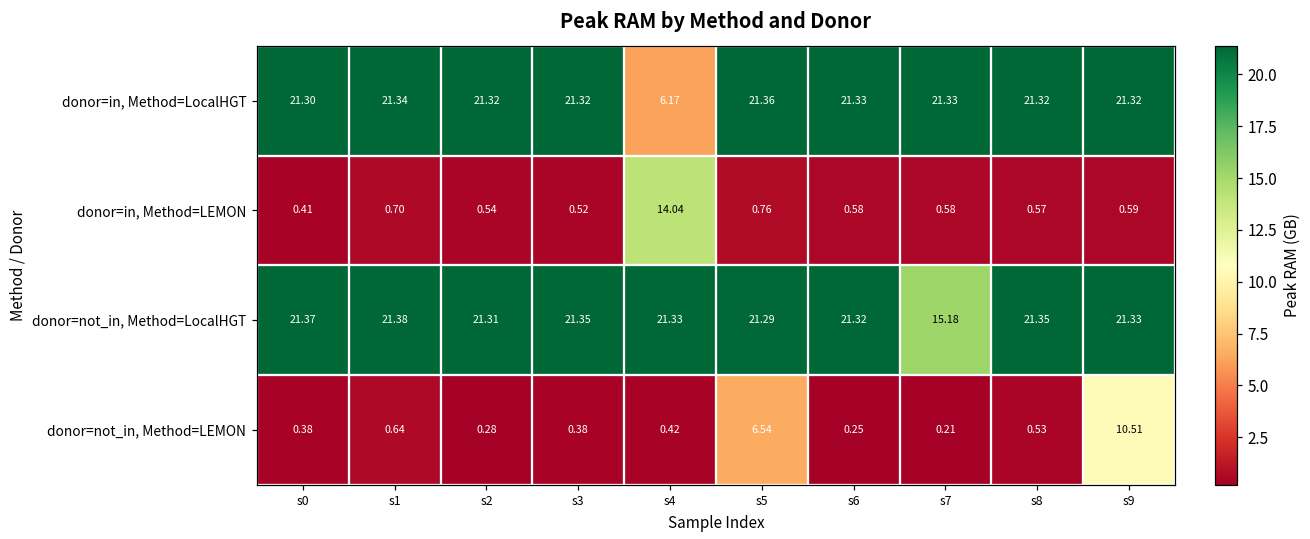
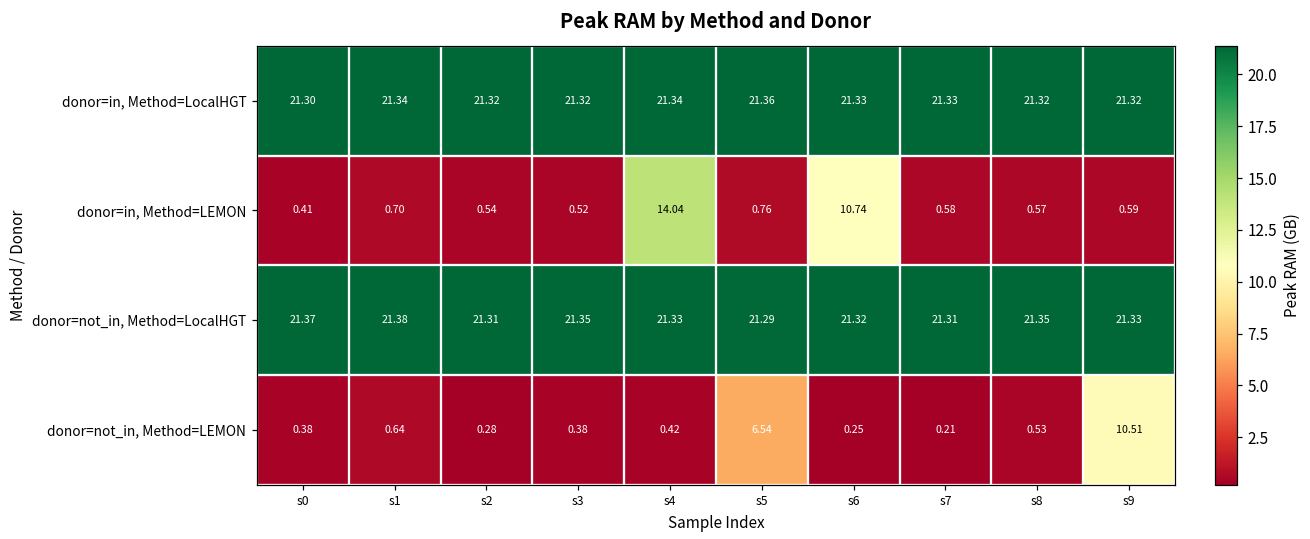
donor=in, Method=LocalHGT, s4: 6.17 -> 21.34
donor=in, Method=LEMON, s6: 0.58 -> 10.74
donor=not_in, Method=LocalHGT, s7: 15.18 -> 21.31
